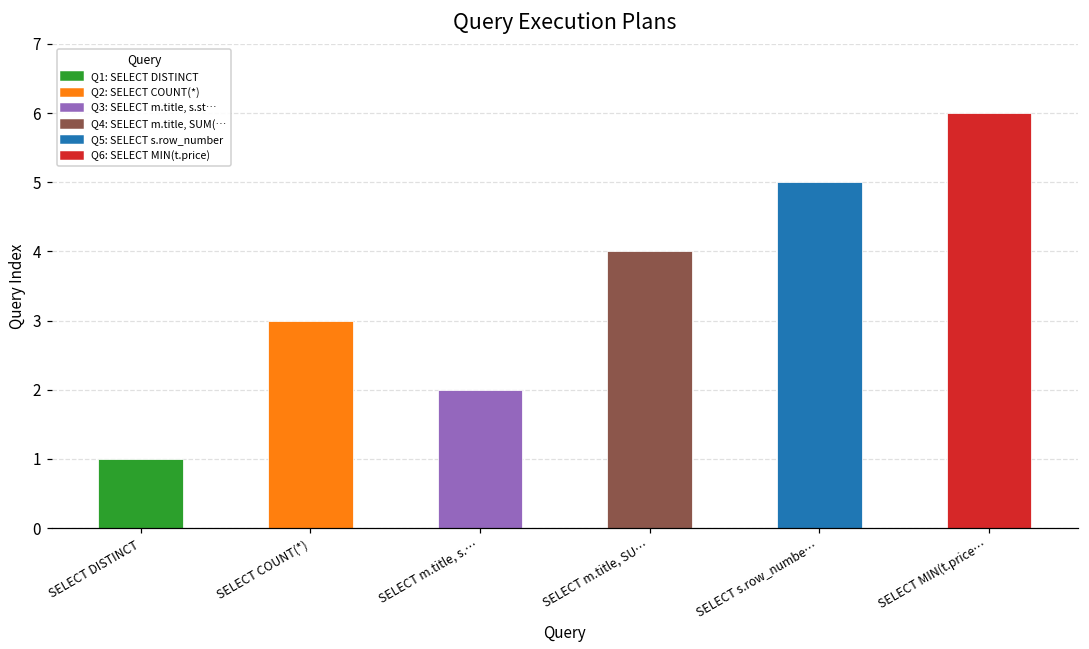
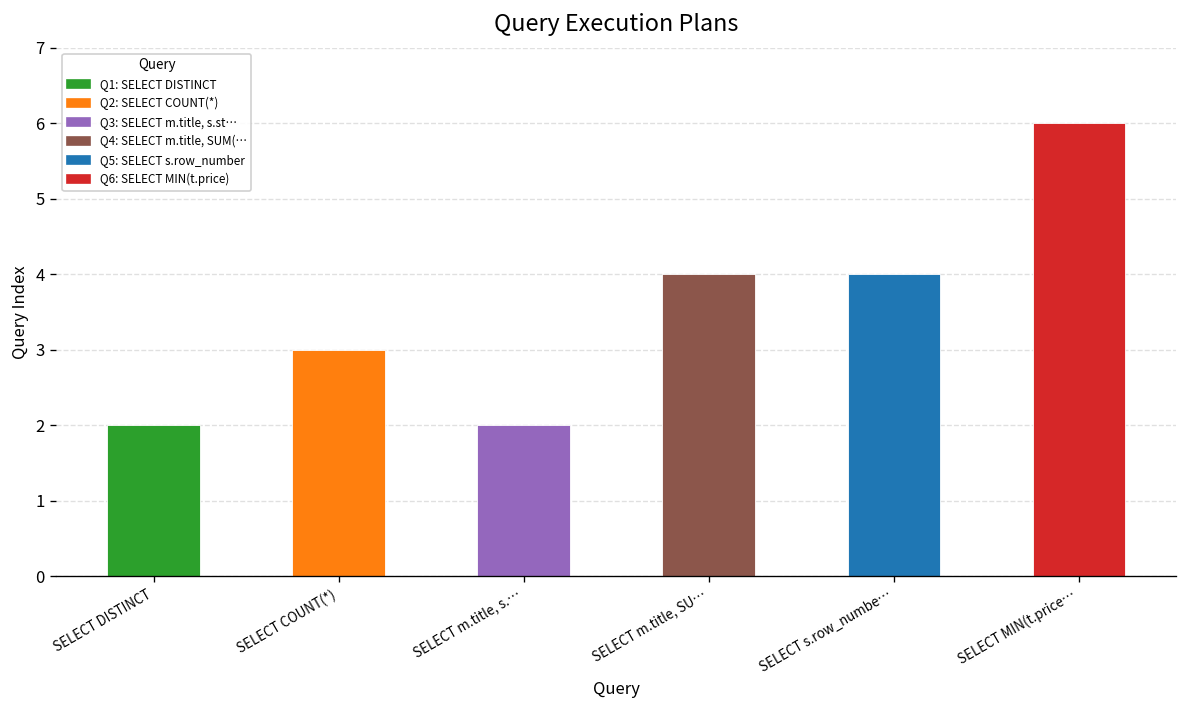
SELECT DISTINCT: 1 -> 2
SELECT s.row_numbe…: 5 -> 4
